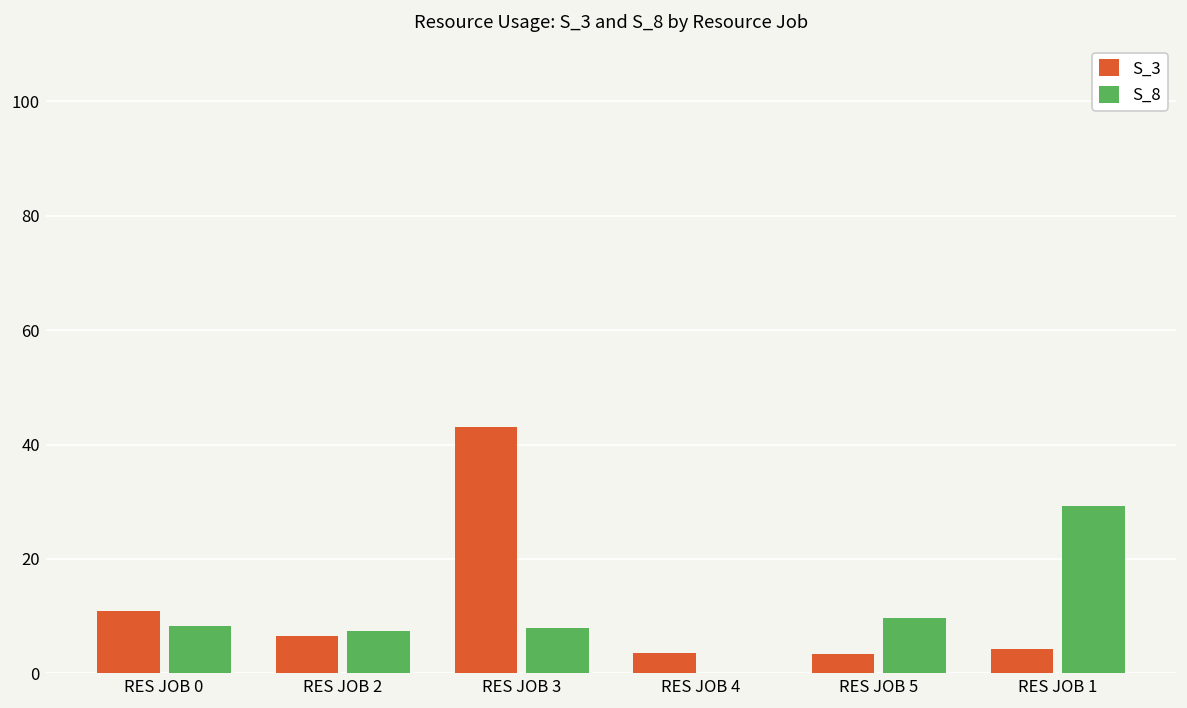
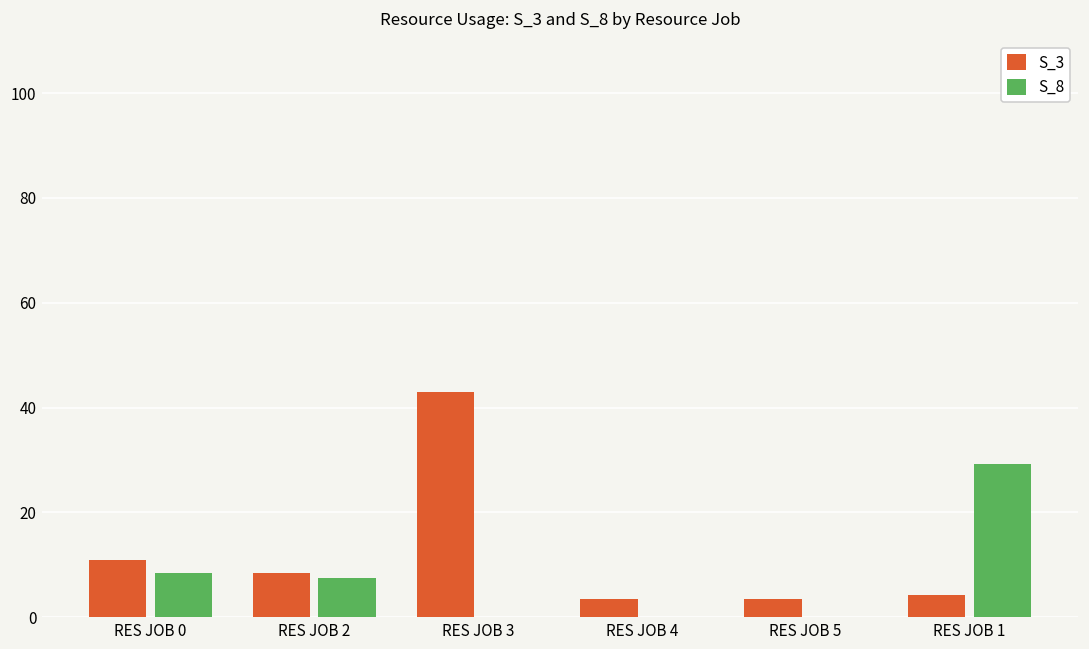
S_3, RES JOB 2: 7 -> 8
S_8, RES JOB 3: 8 -> 0
S_8, RES JOB 5: 10 -> 0
